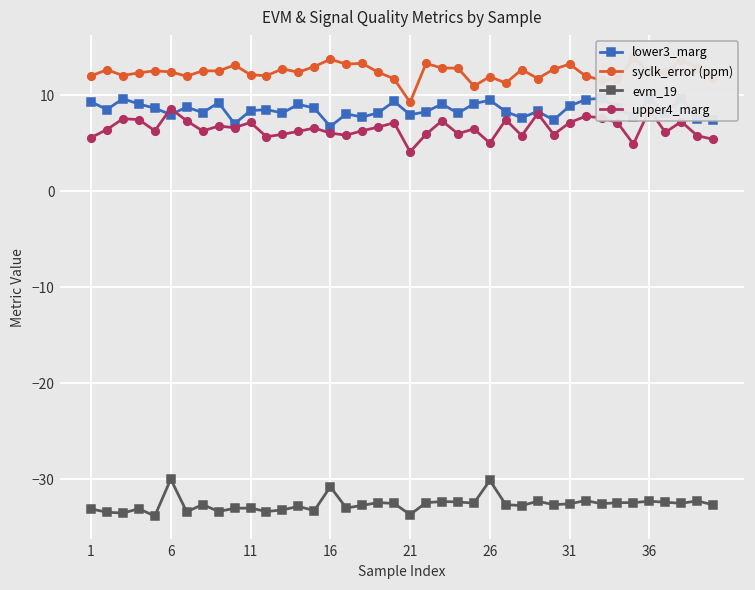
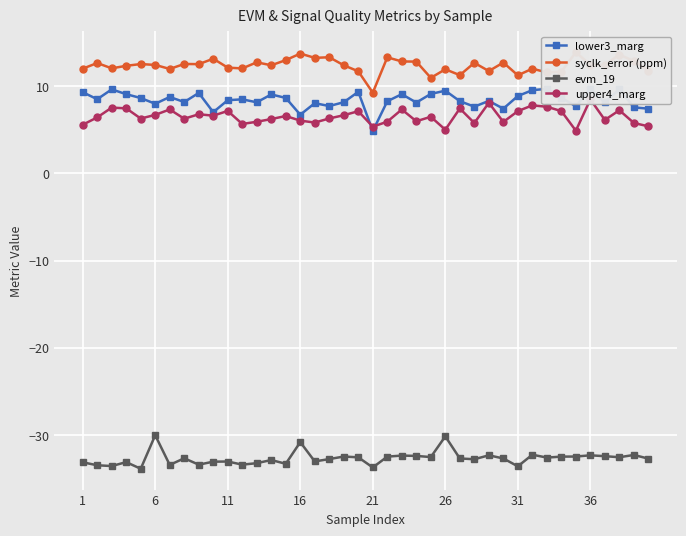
upper4_marg, 6: 9 -> 7
lower3_marg, 21: 8 -> 5
upper4_marg, 21: 4 -> 5
syclk_error (ppm), 31: 13 -> 11
evm_19, 31: -33 -> -34
